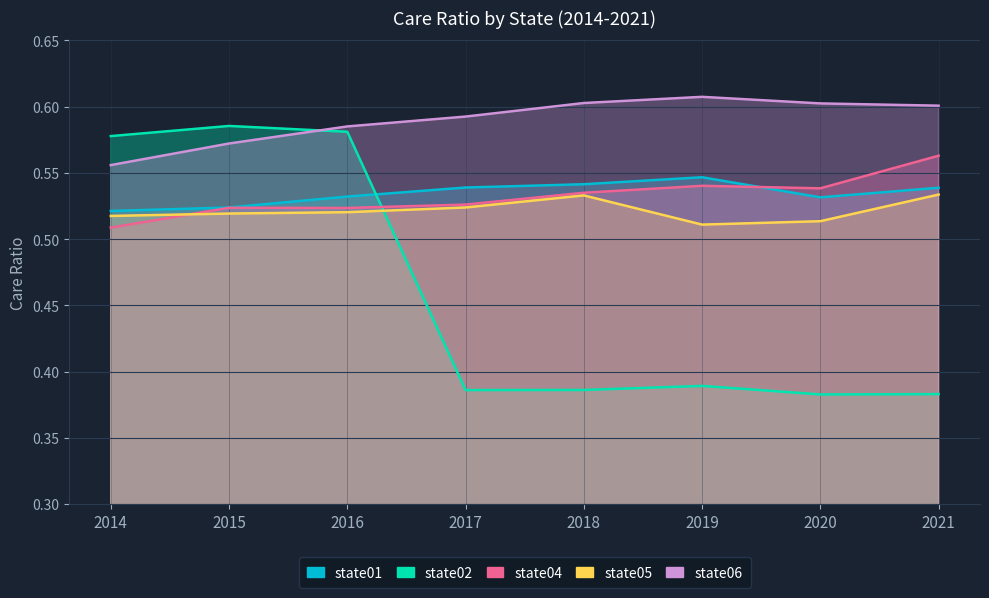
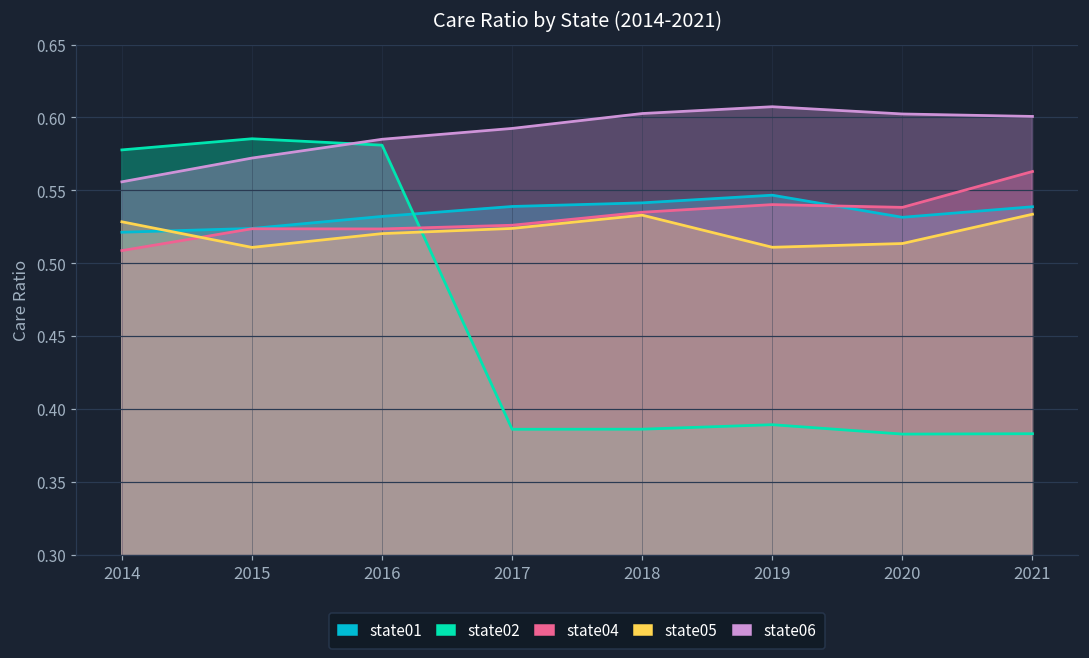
state05, 2014: 0.517 -> 0.528
state05, 2015: 0.519 -> 0.511
